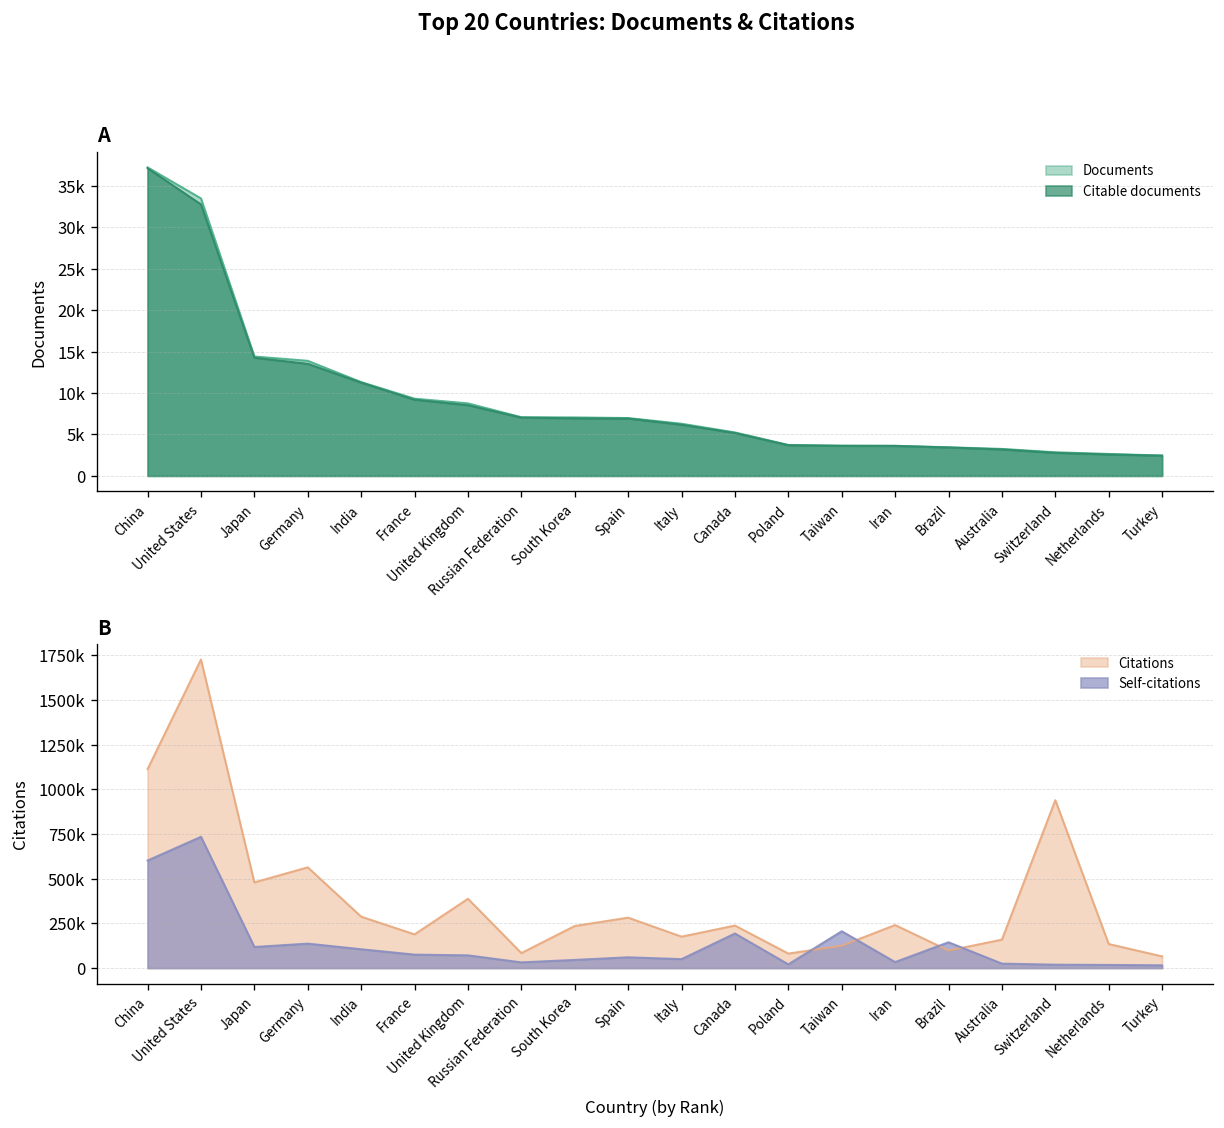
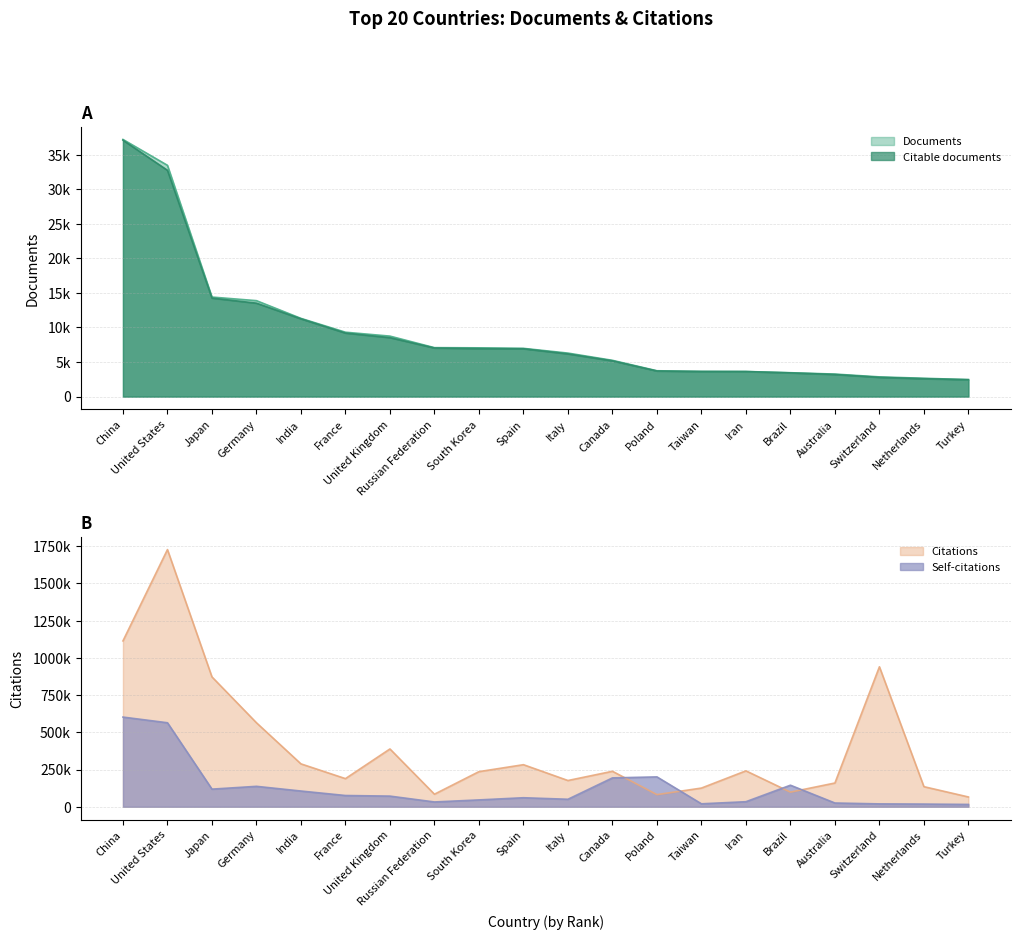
B, Self-citations, United States: 730000 -> 560000
B, Citations, Japan: 480000 -> 870000
B, Self-citations, Poland: 20000 -> 200000
B, Self-citations, Taiwan: 210000 -> 20000
